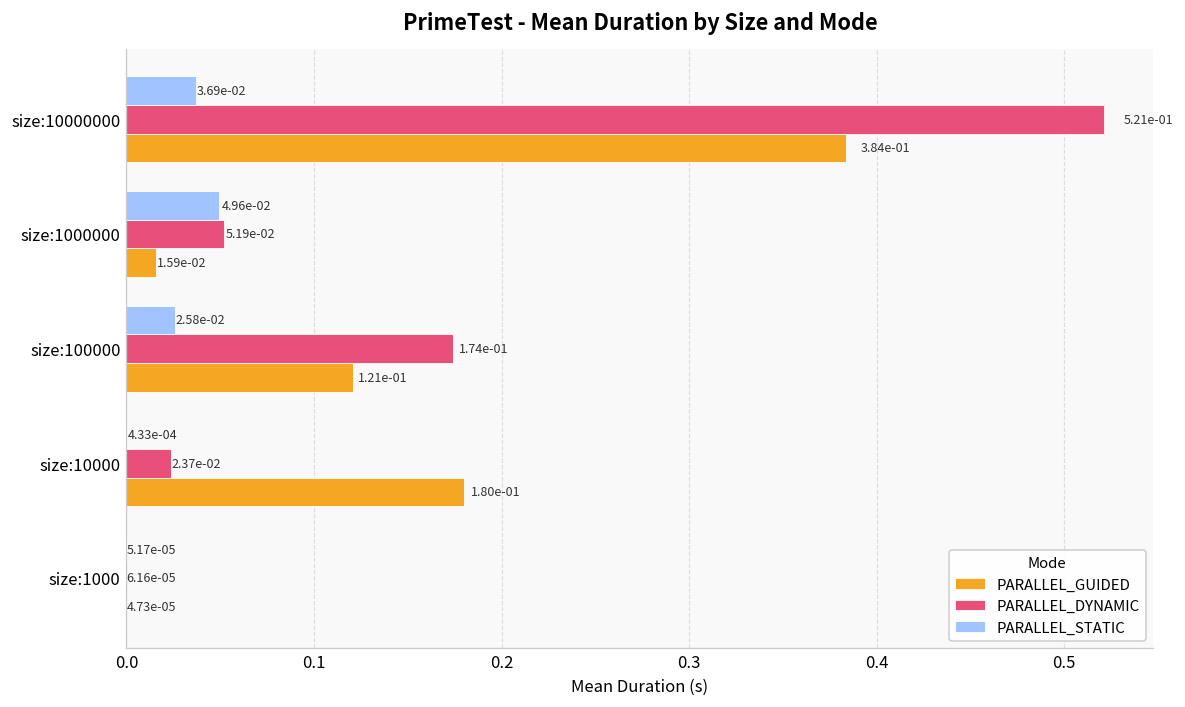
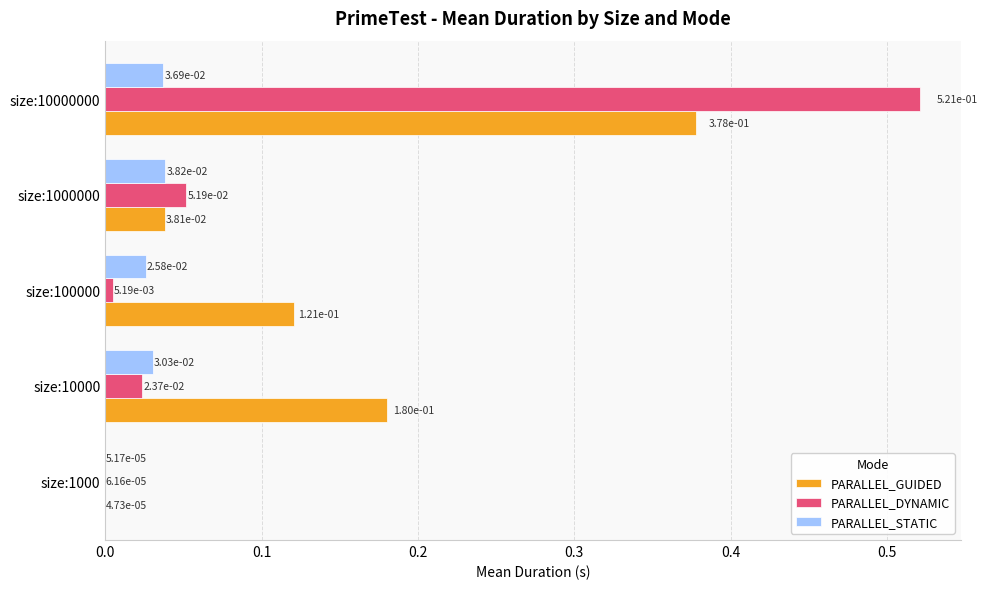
PARALLEL_GUIDED, size:10000000: 3.84e-01 -> 3.78e-01
PARALLEL_STATIC, size:1000000: 4.96e-02 -> 3.82e-02
PARALLEL_GUIDED, size:1000000: 1.59e-02 -> 3.81e-02
PARALLEL_DYNAMIC, size:100000: 1.74e-01 -> 5.19e-03
PARALLEL_STATIC, size:10000: 4.33e-04 -> 3.03e-02
